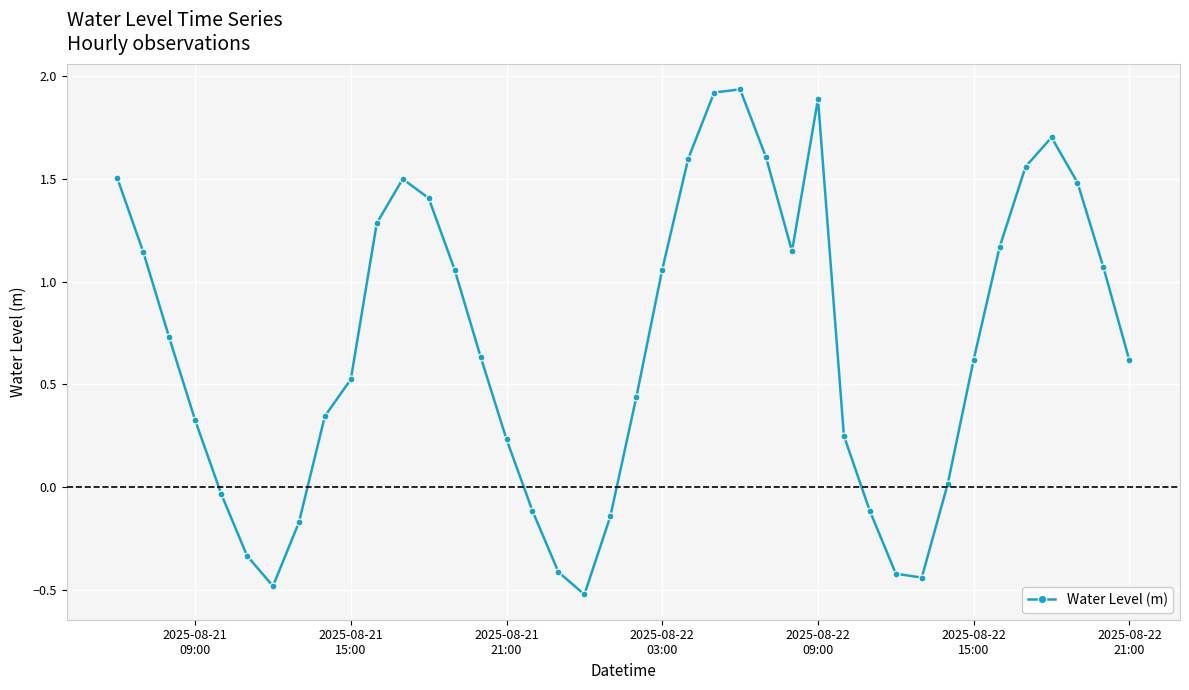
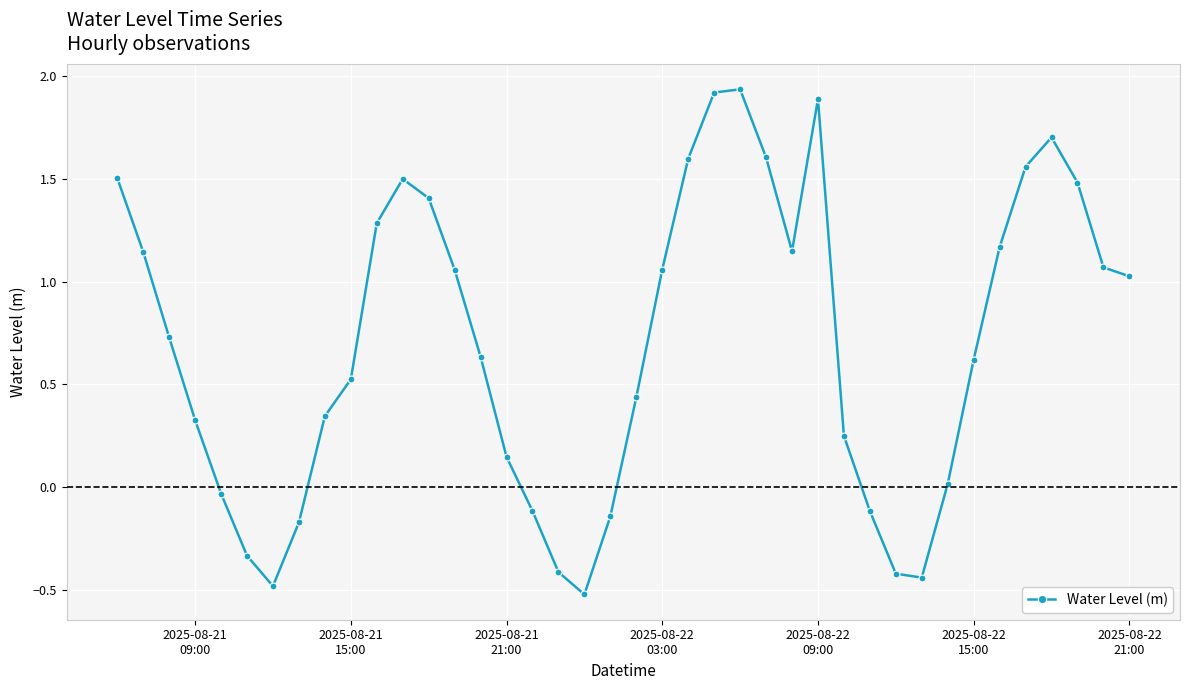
2025-08-21 21:00: 0.23 -> 0.15
2025-08-22 21:00: 0.62 -> 1.03
